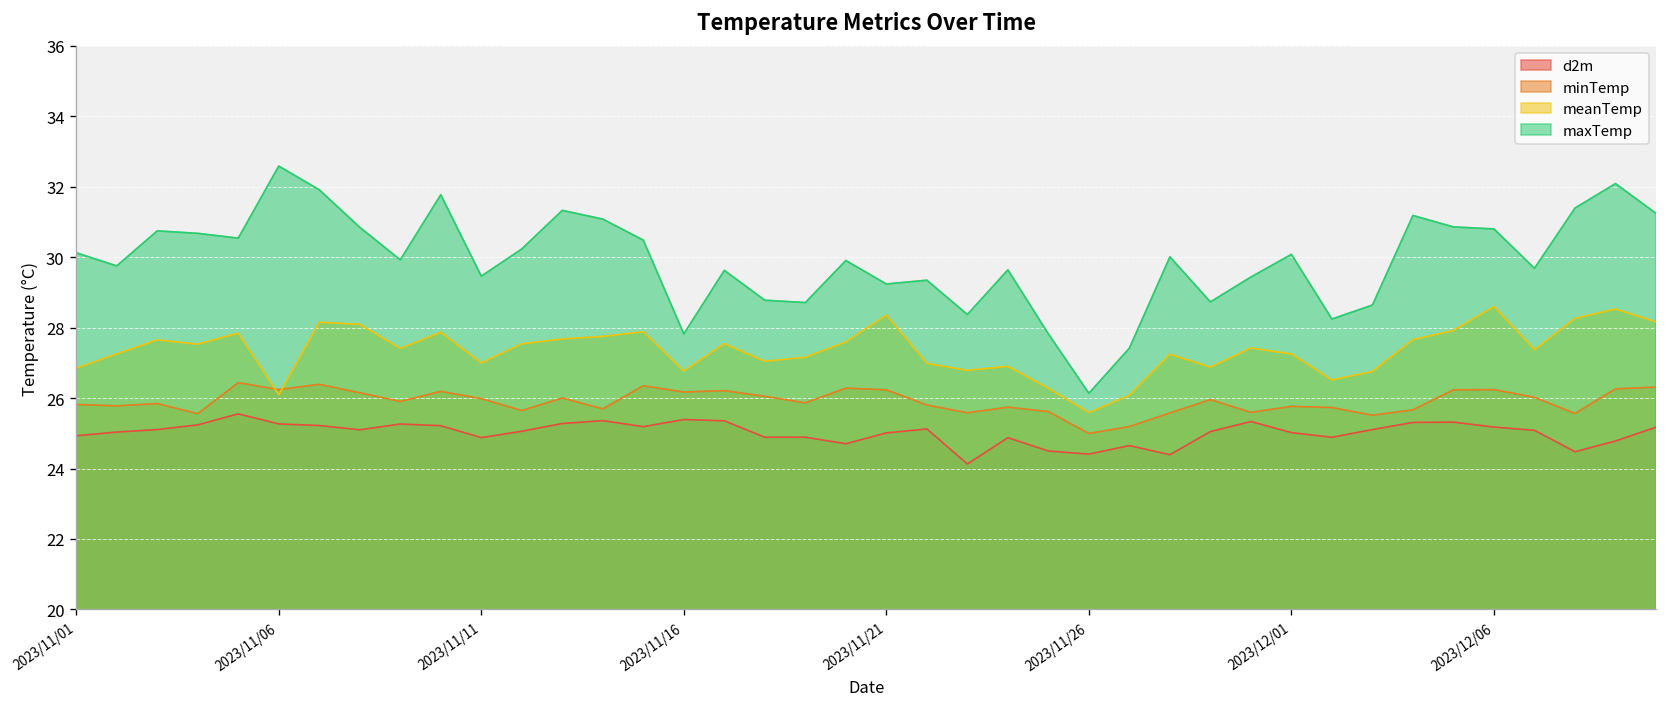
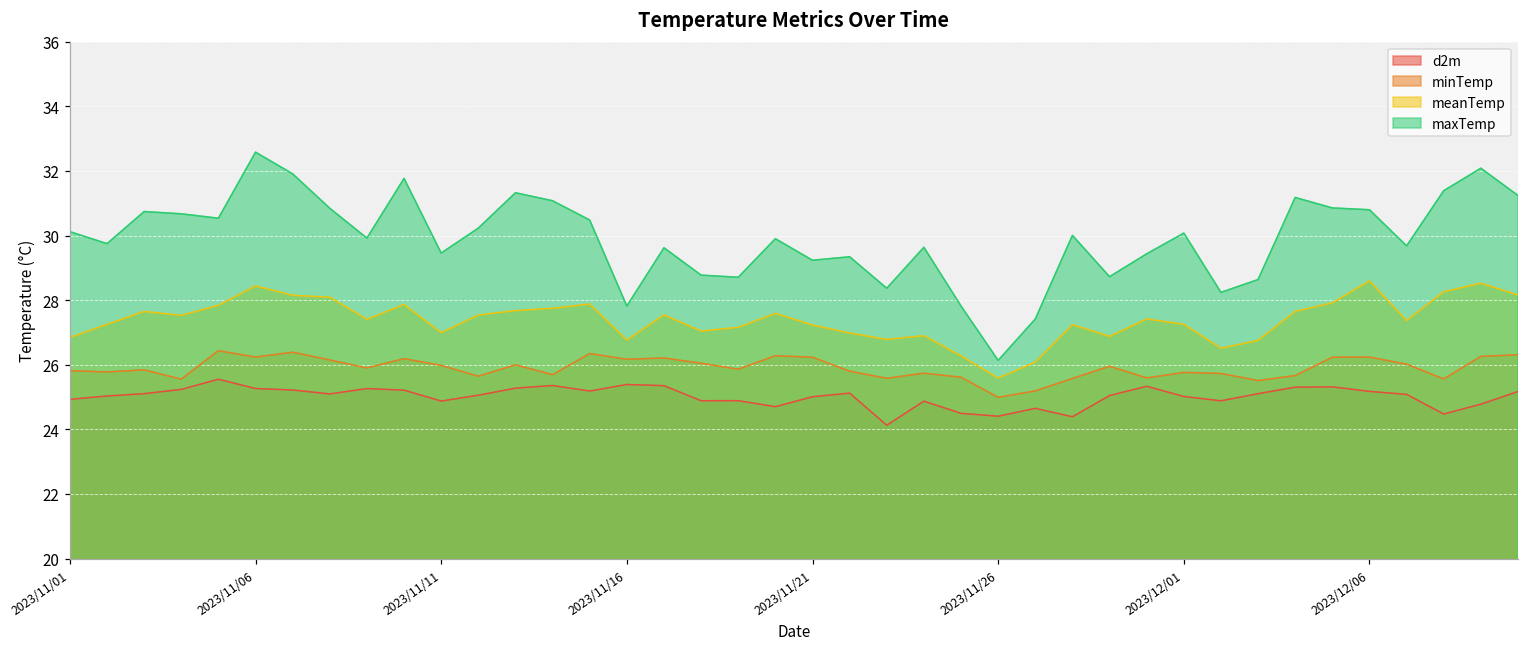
meanTemp, 2023/11/06: 26.1 -> 28.4
meanTemp, 2023/11/21: 28.4 -> 27.2
